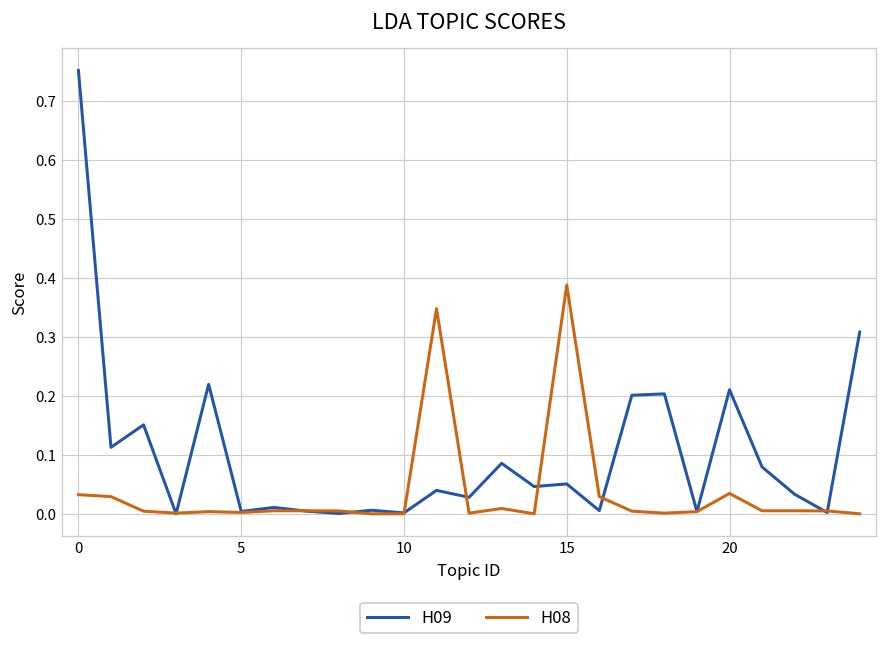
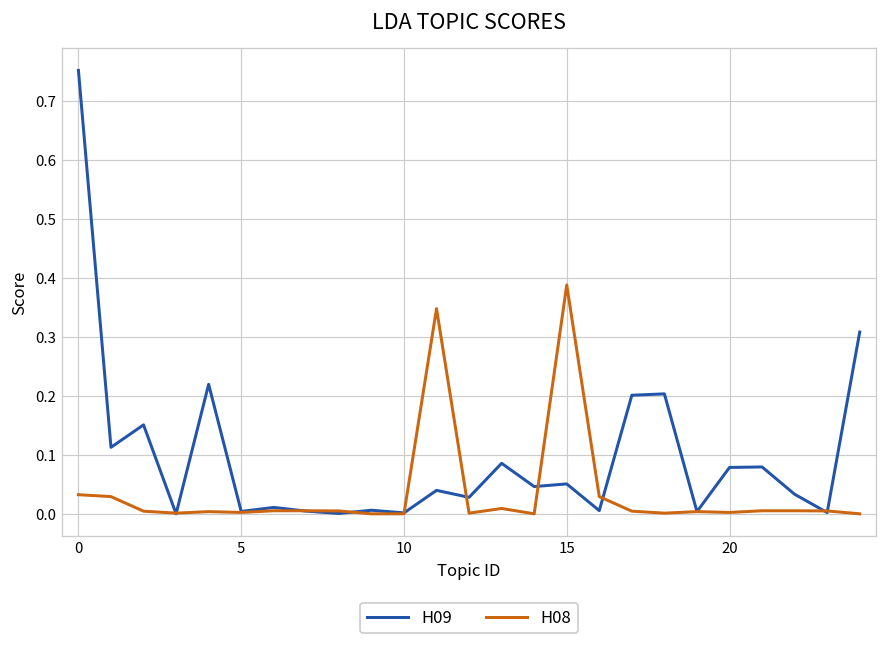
H09, 20: 0.21 -> 0.08
H08, 20: 0.04 -> 0.00
